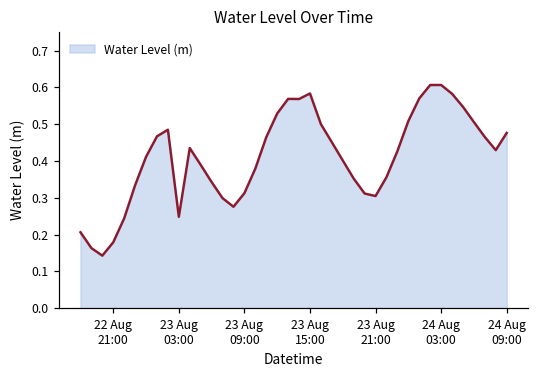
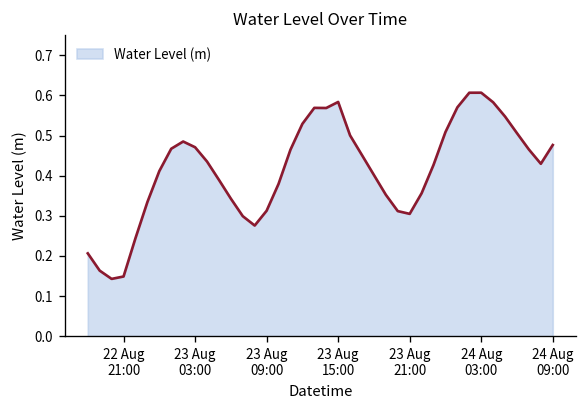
22 Aug 21:00: 0.18 -> 0.15
23 Aug 03:00: 0.25 -> 0.47
